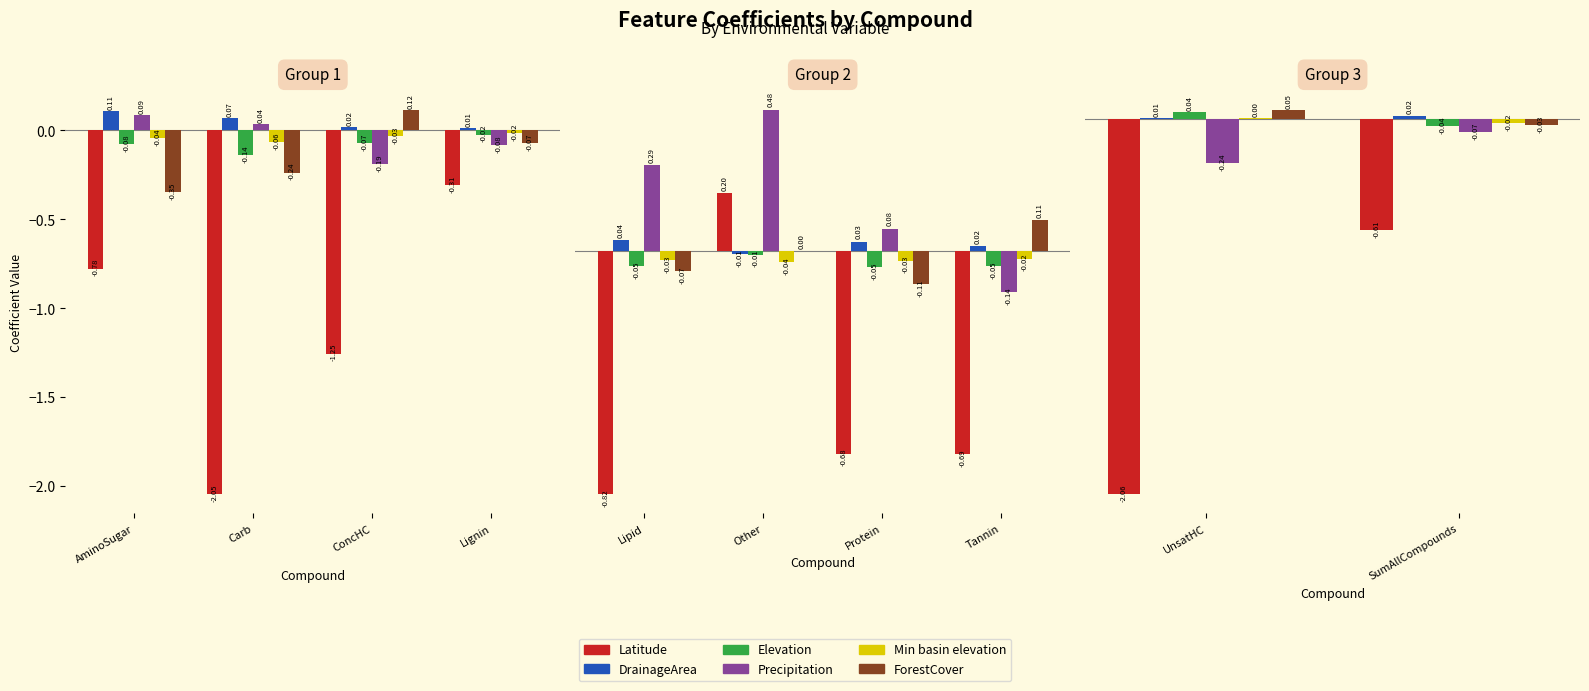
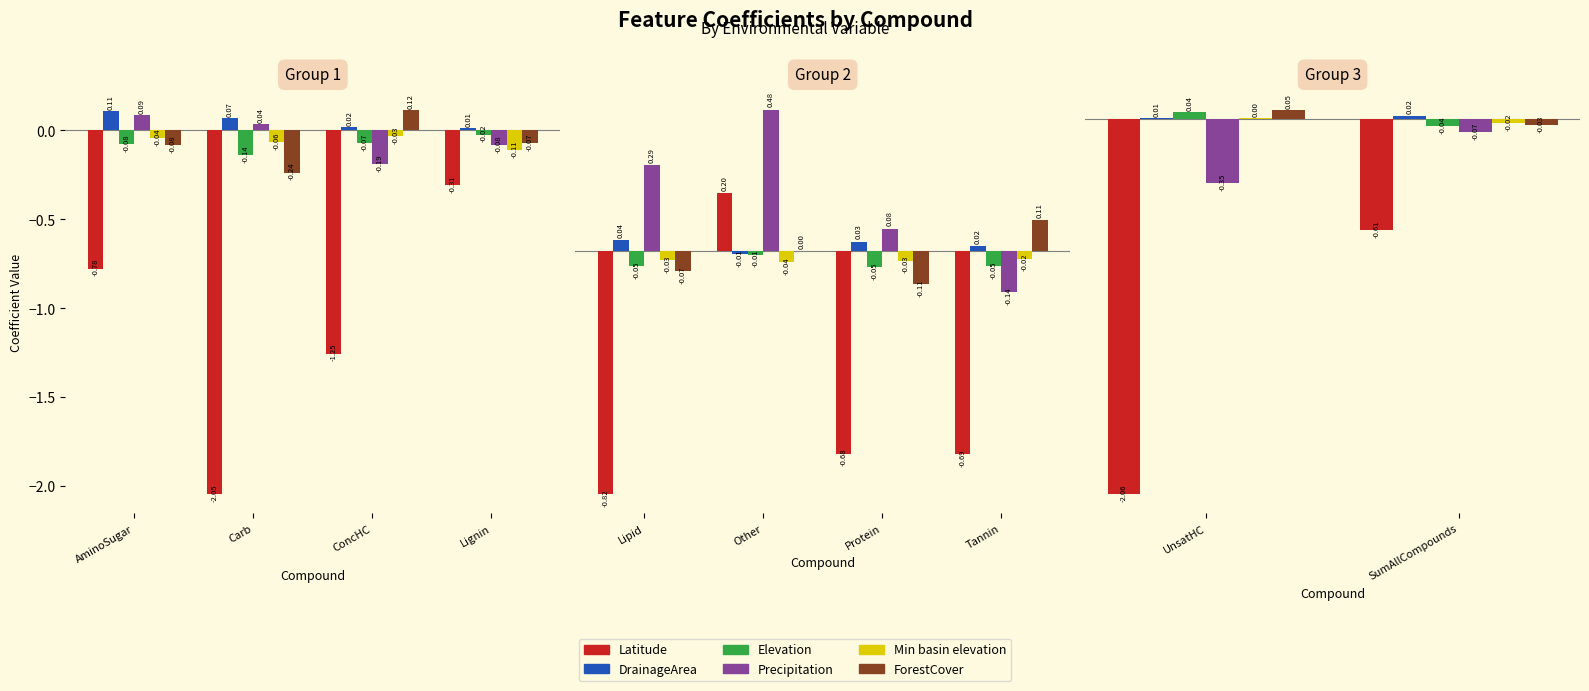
Group 1, ForestCover, AminoSugar: -0.35 -> -0.08
Group 1, Min basin elevation, Lignin: -0.02 -> -0.11
Group 3, Precipitation, UnsatHC: -0.24 -> -0.35
